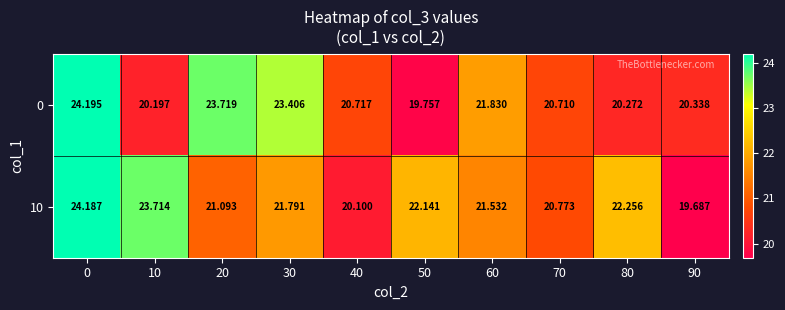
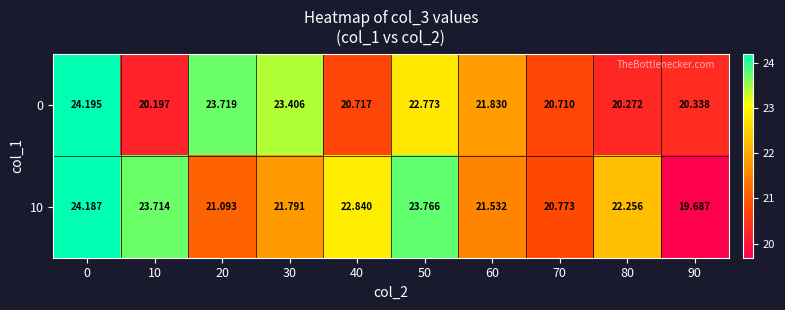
0, 50: 19.757 -> 22.773
10, 40: 20.100 -> 22.840
10, 50: 22.141 -> 23.766
